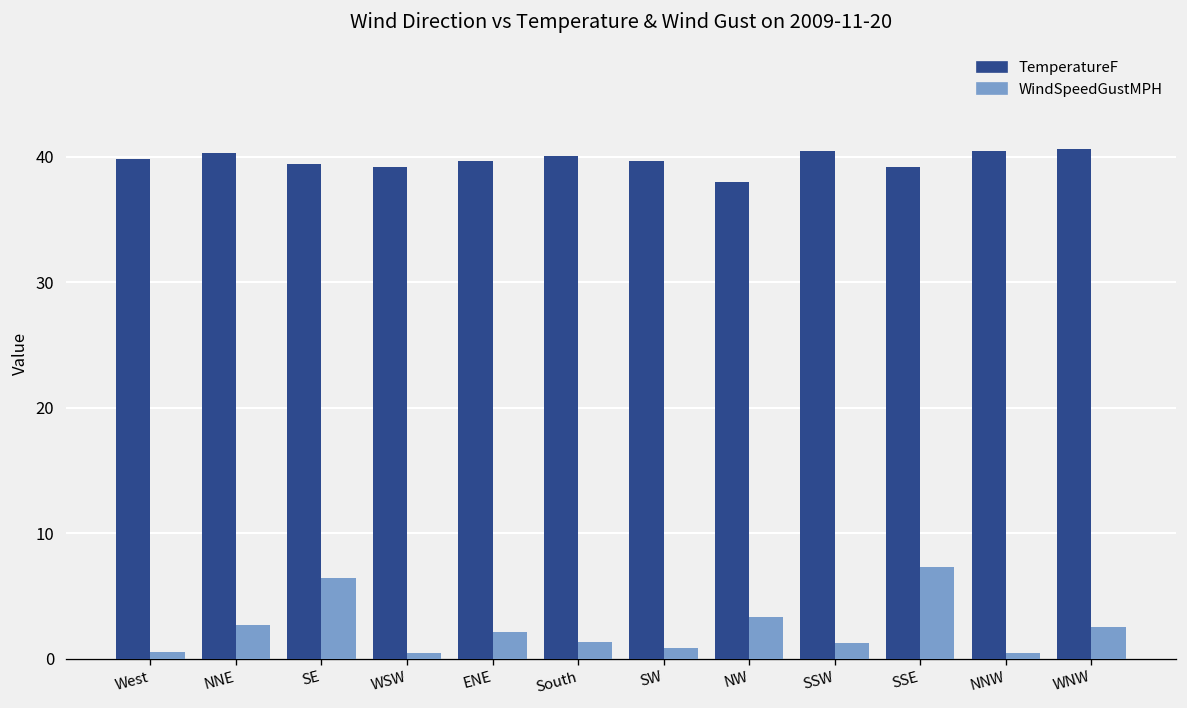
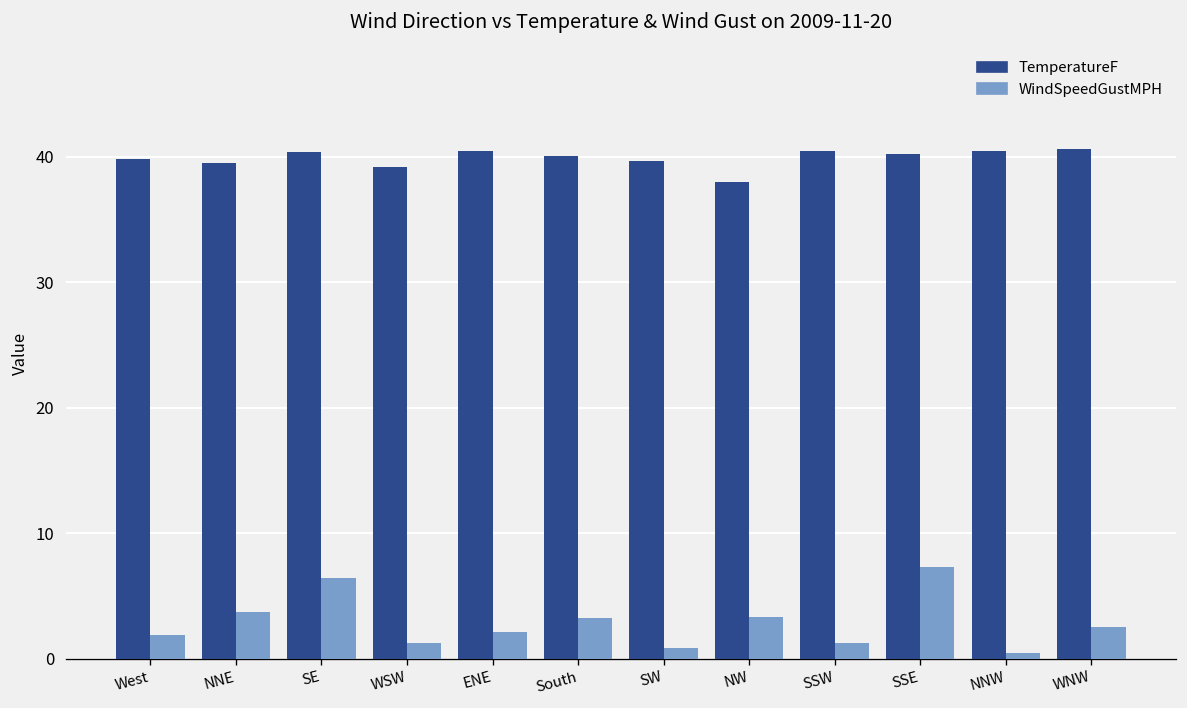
WindSpeedGustMPH, West: 0.5 -> 1.9
TemperatureF, NNE: 40.3 -> 39.5
WindSpeedGustMPH, NNE: 2.7 -> 3.7
TemperatureF, SE: 39.4 -> 40.4
WindSpeedGustMPH, WSW: 0.4 -> 1.2
TemperatureF, ENE: 39.7 -> 40.5
WindSpeedGustMPH, South: 1.3 -> 3.2
TemperatureF, SSE: 39.2 -> 40.2
